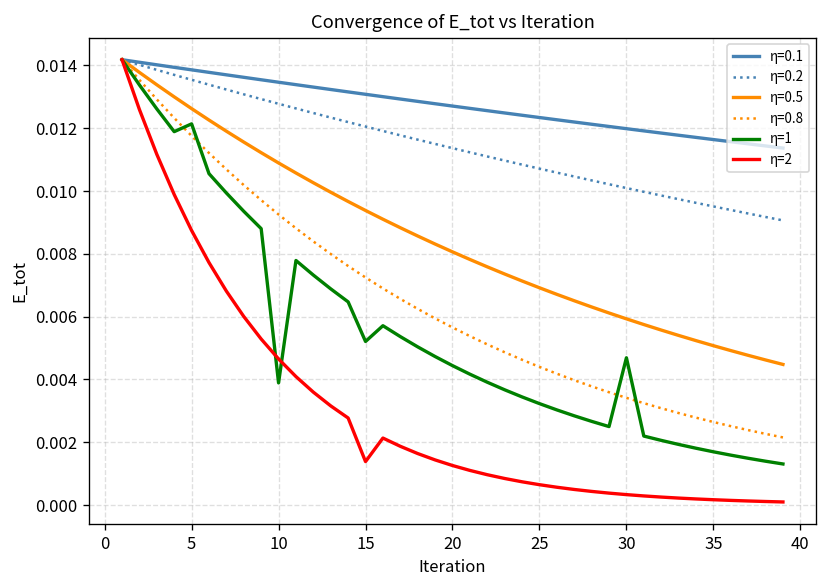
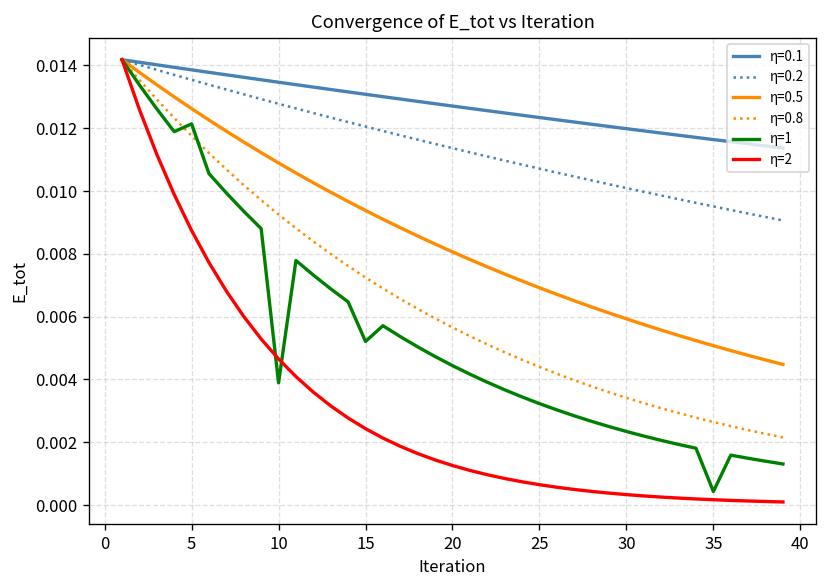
η=2, 15: 0.0014 -> 0.0024
η=1, 30: 0.0047 -> 0.0023
η=1, 35: 0.0017 -> 0.0004
